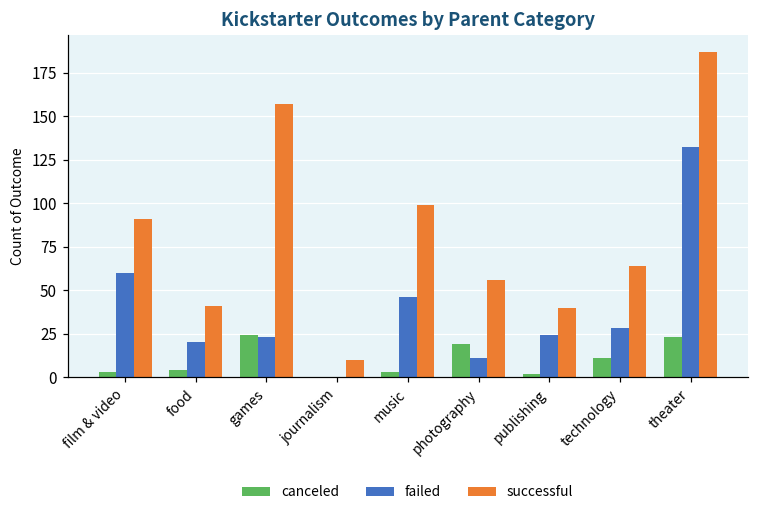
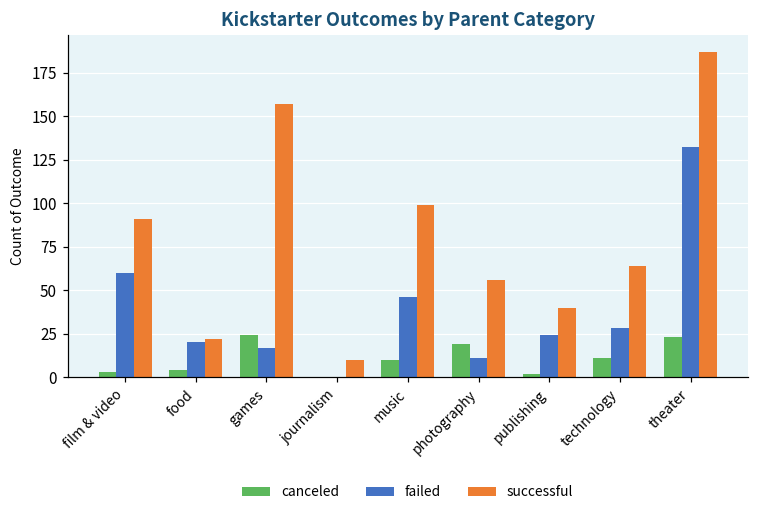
successful, food: 41 -> 22
failed, games: 23 -> 17
canceled, music: 3 -> 10
